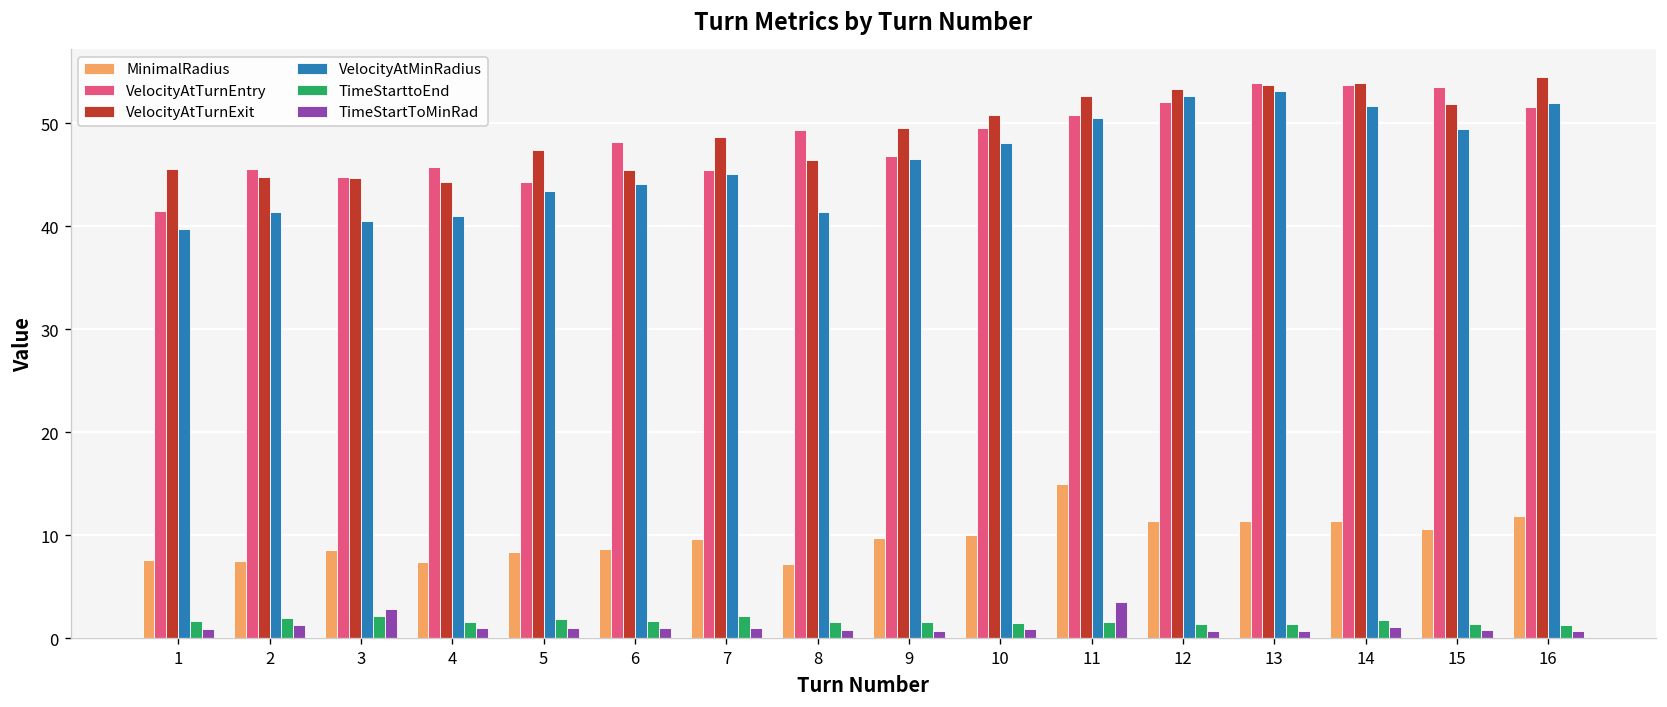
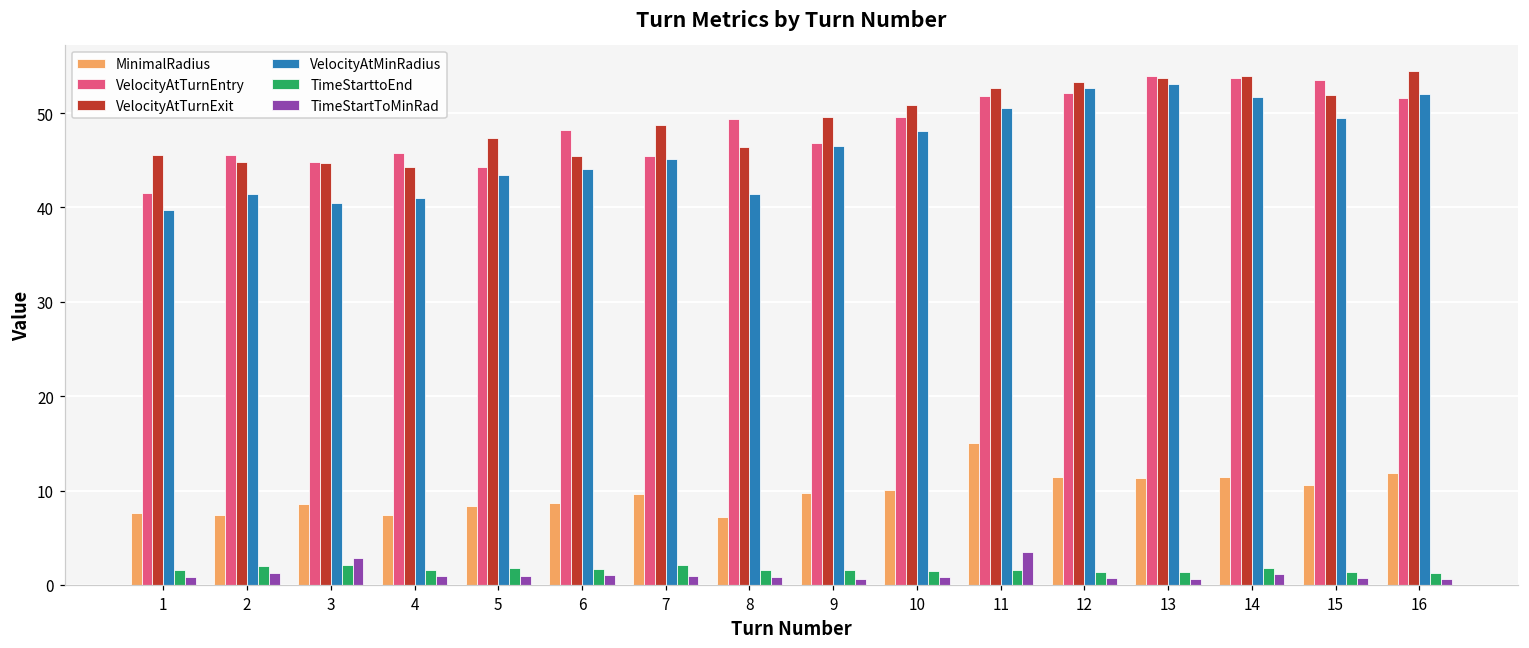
VelocityAtTurnEntry, 11: 51 -> 52
